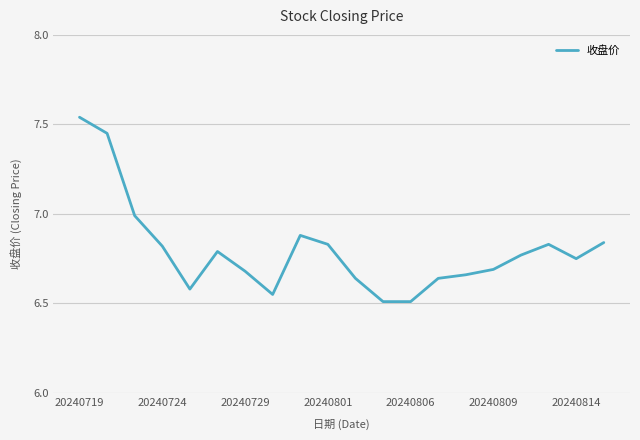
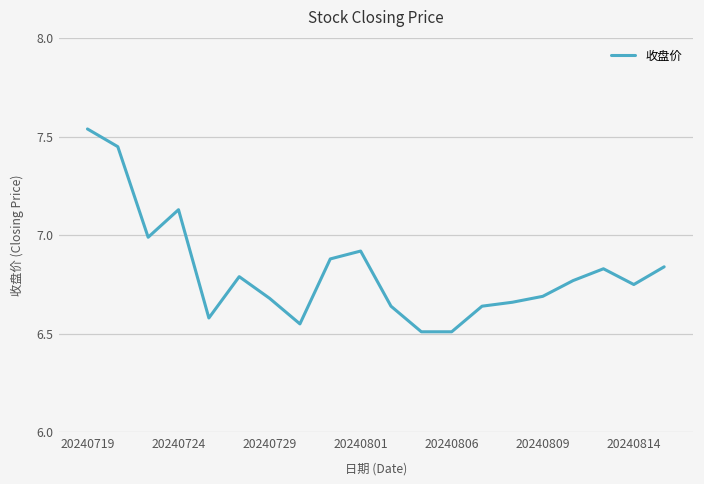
20240724: 6.82 -> 7.13
20240801: 6.83 -> 6.92
